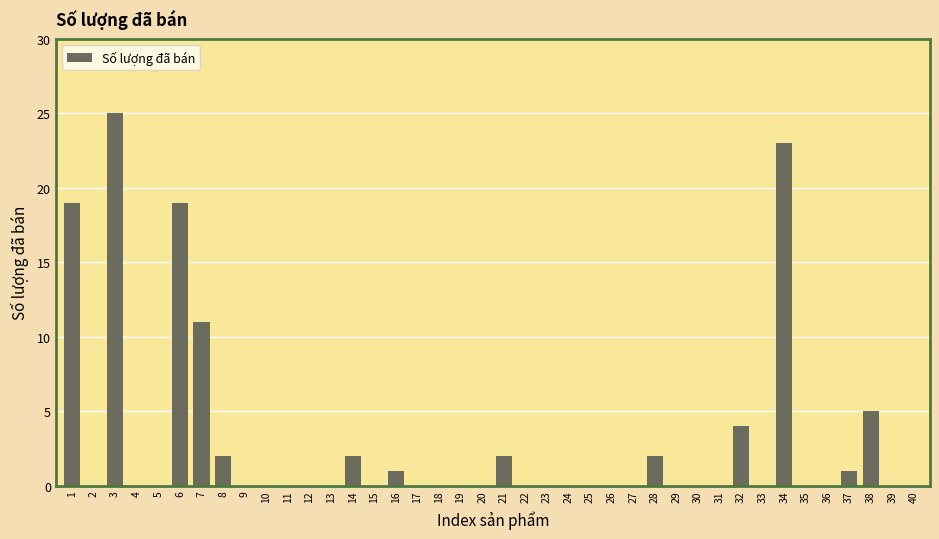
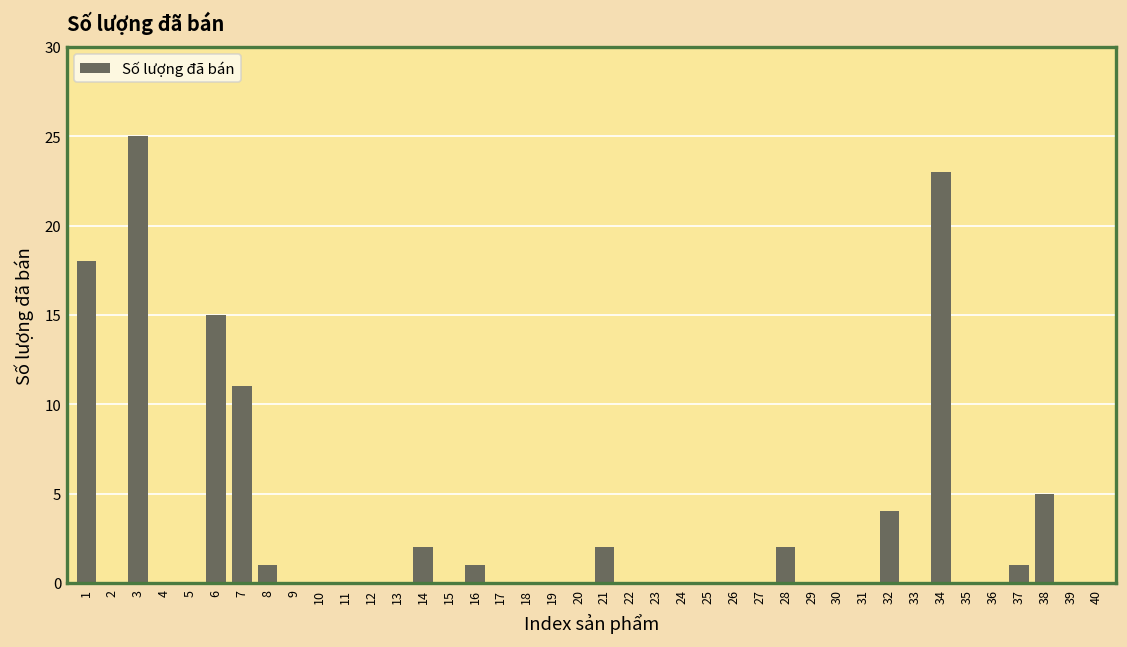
1: 19 -> 18
6: 19 -> 15
8: 2 -> 1
